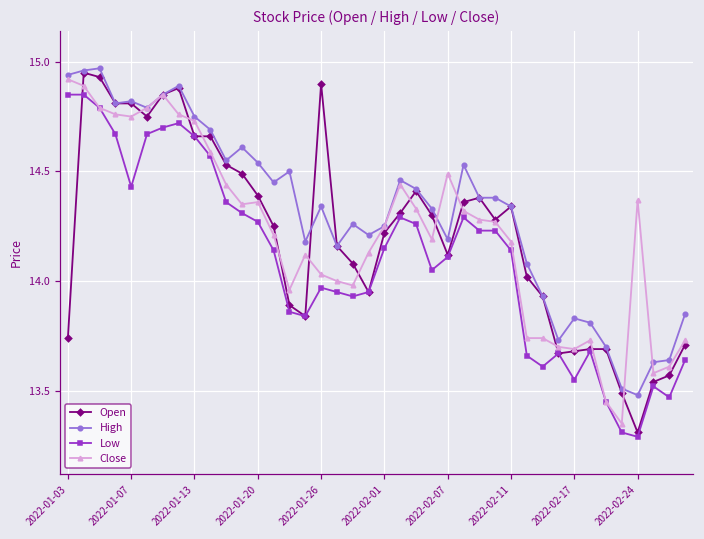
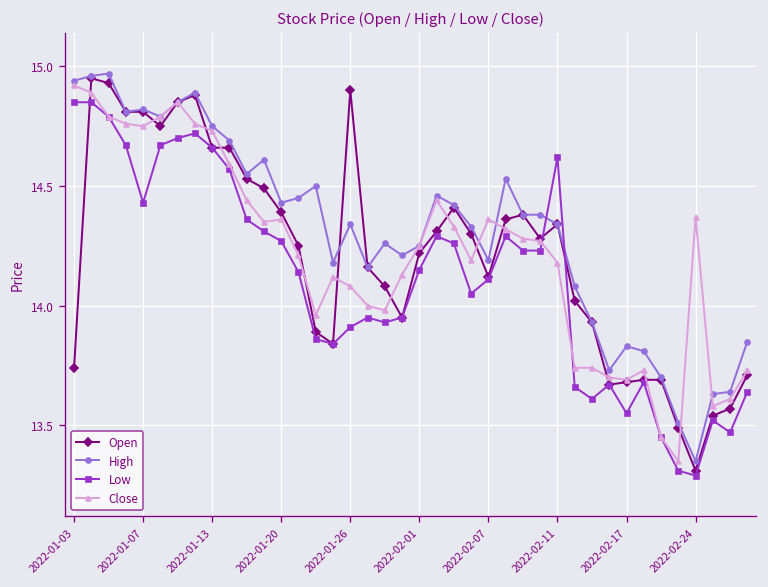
High, 2022-01-20: 14.54 -> 14.43
Low, 2022-01-26: 13.97 -> 13.91
Close, 2022-01-26: 14.03 -> 14.08
Close, 2022-02-07: 14.49 -> 14.36
Low, 2022-02-11: 14.14 -> 14.62
High, 2022-02-24: 13.48 -> 13.35
